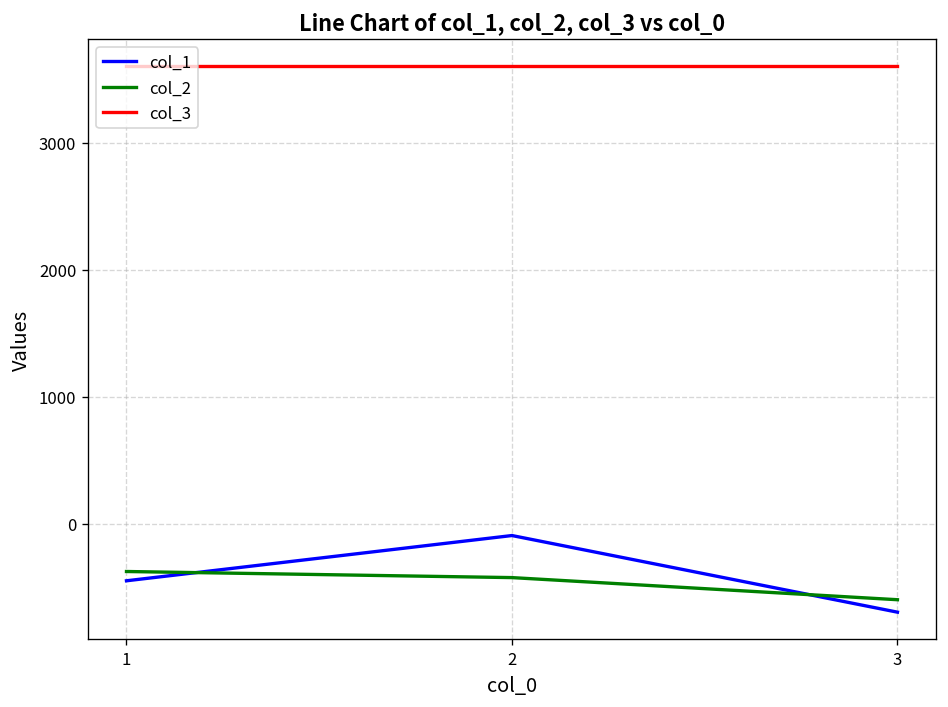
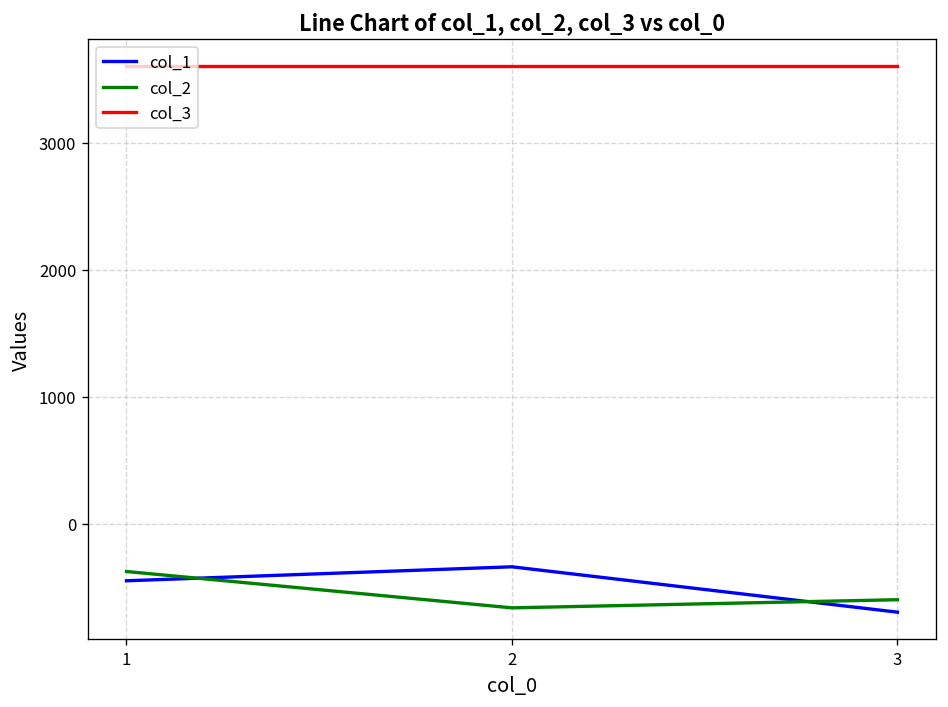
col_1, 2: -90 -> -340
col_2, 2: -420 -> -660
